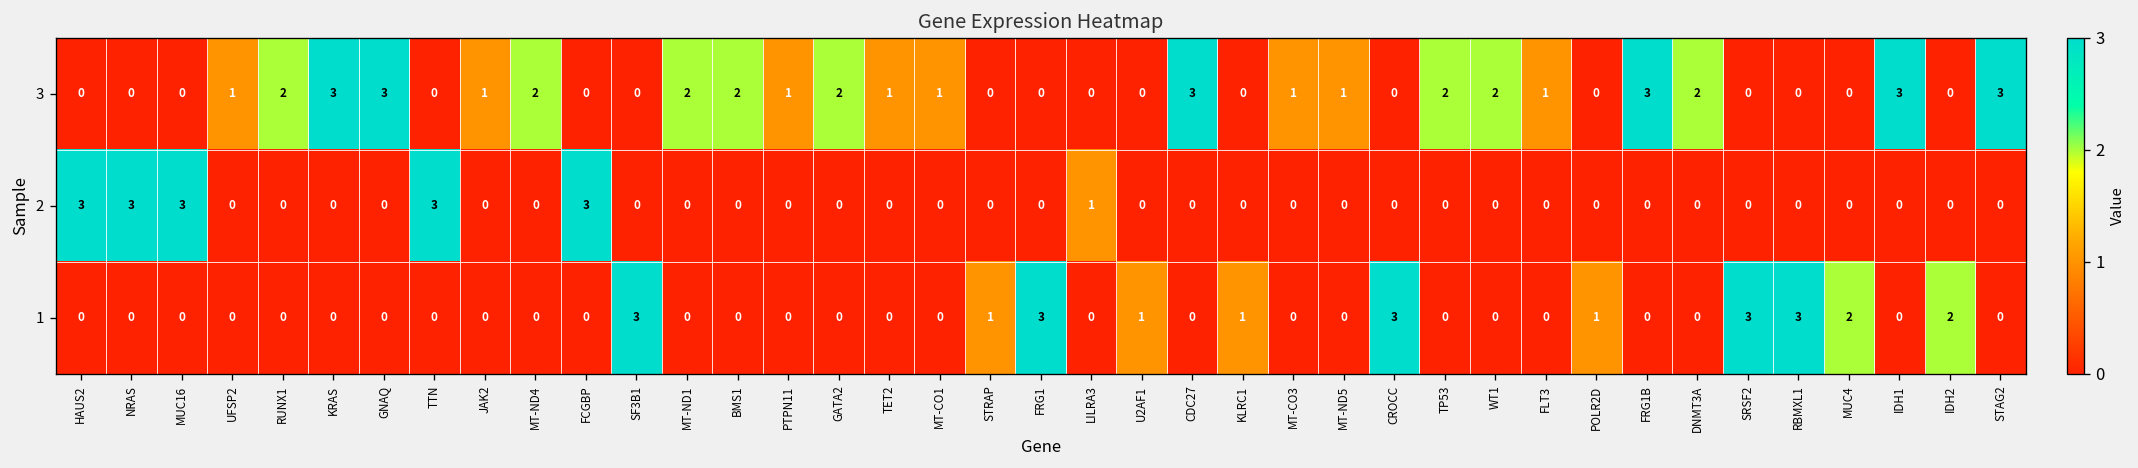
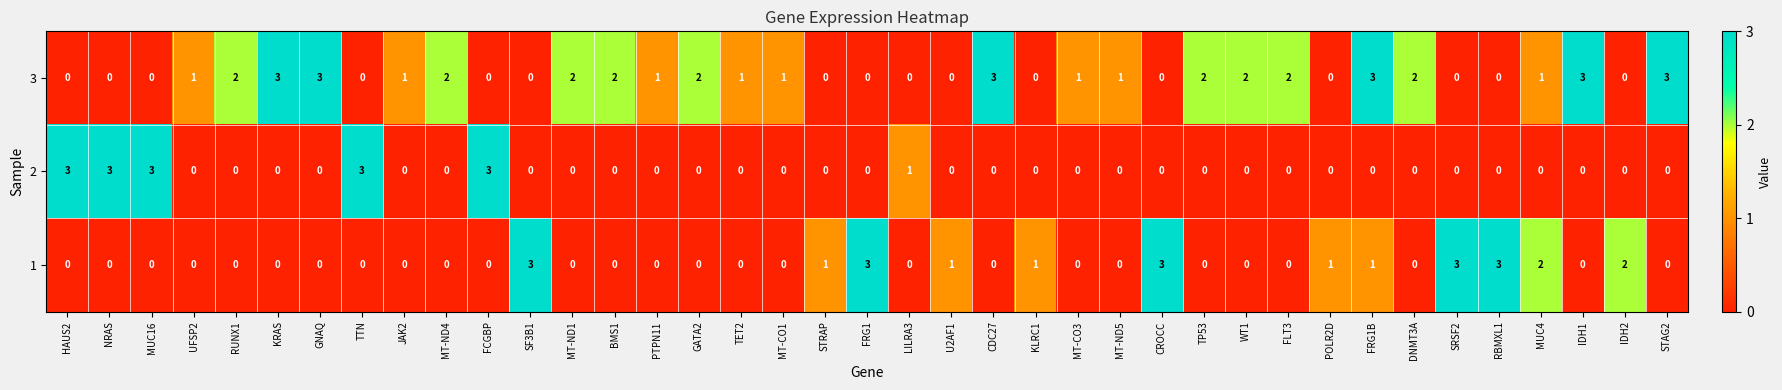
3, FLT3: 1 -> 2
3, MUC4: 0 -> 1
1, FRG1B: 0 -> 1
